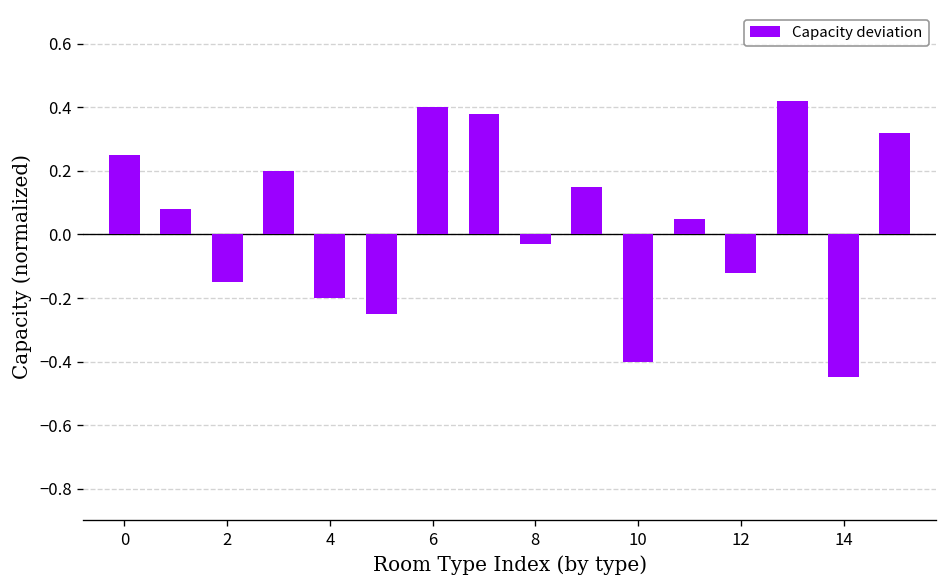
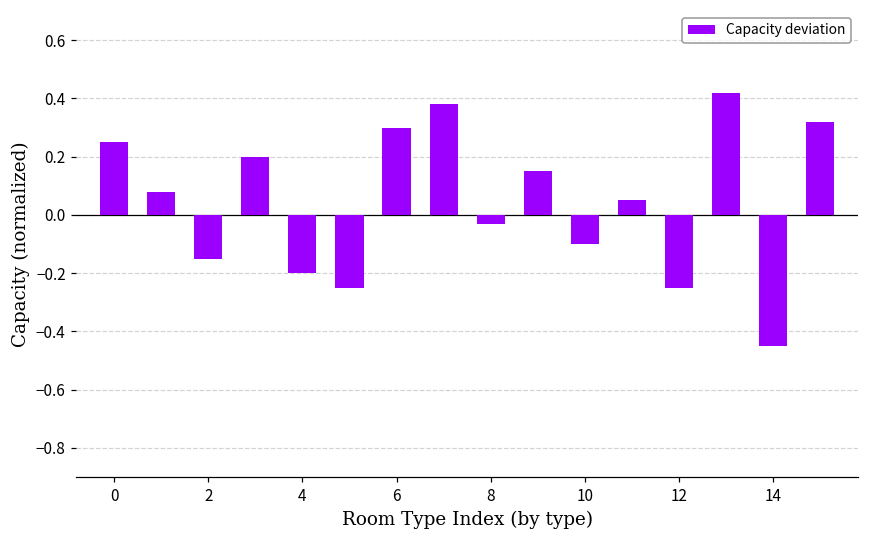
6: 0.4 -> 0.3
10: -0.4 -> -0.1
12: -0.12 -> -0.25
